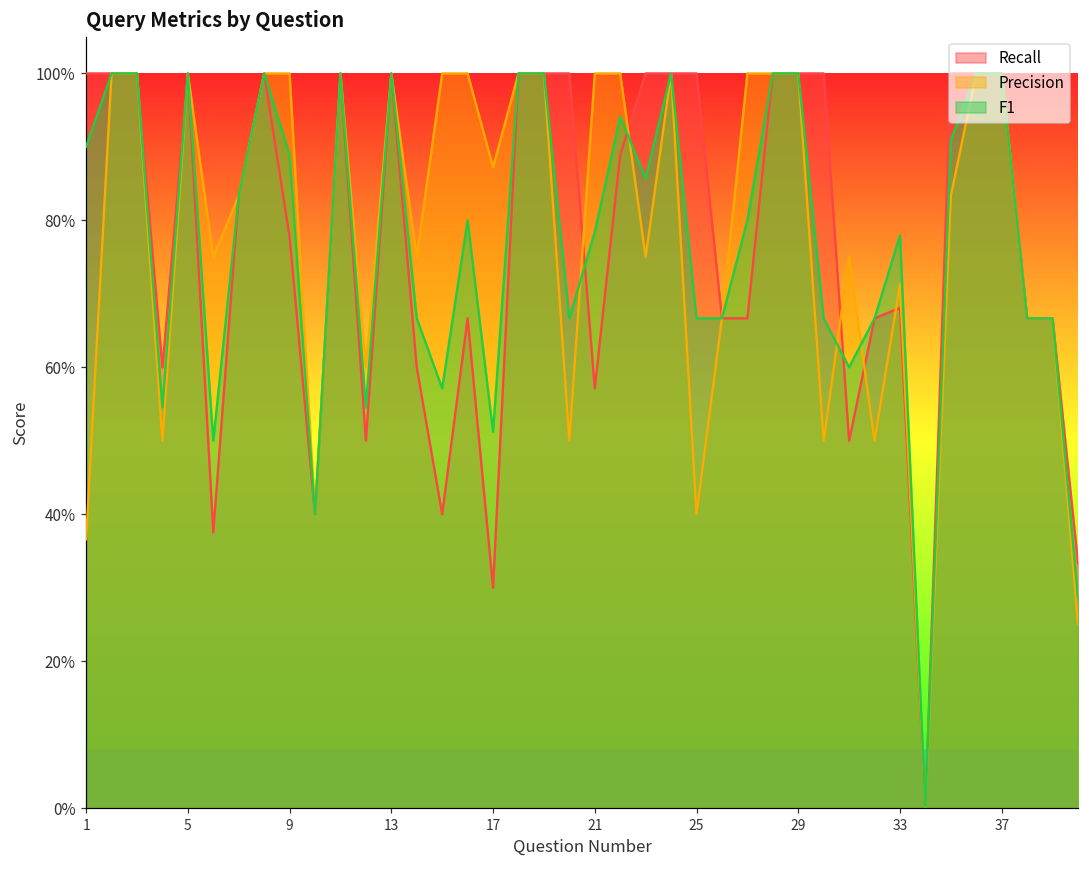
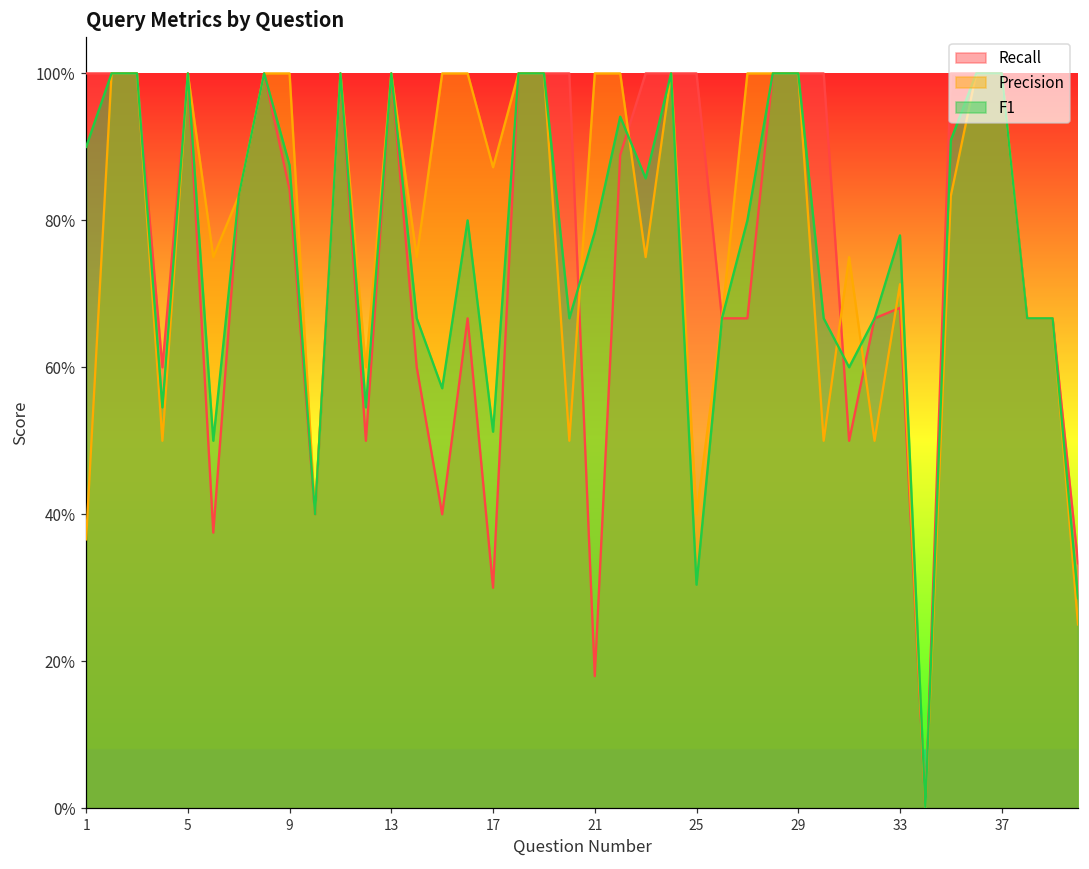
Recall, 9: 78% -> 84%
F1, 9: 89% -> 88%
Recall, 21: 57% -> 18%
F1, 25: 67% -> 30%
